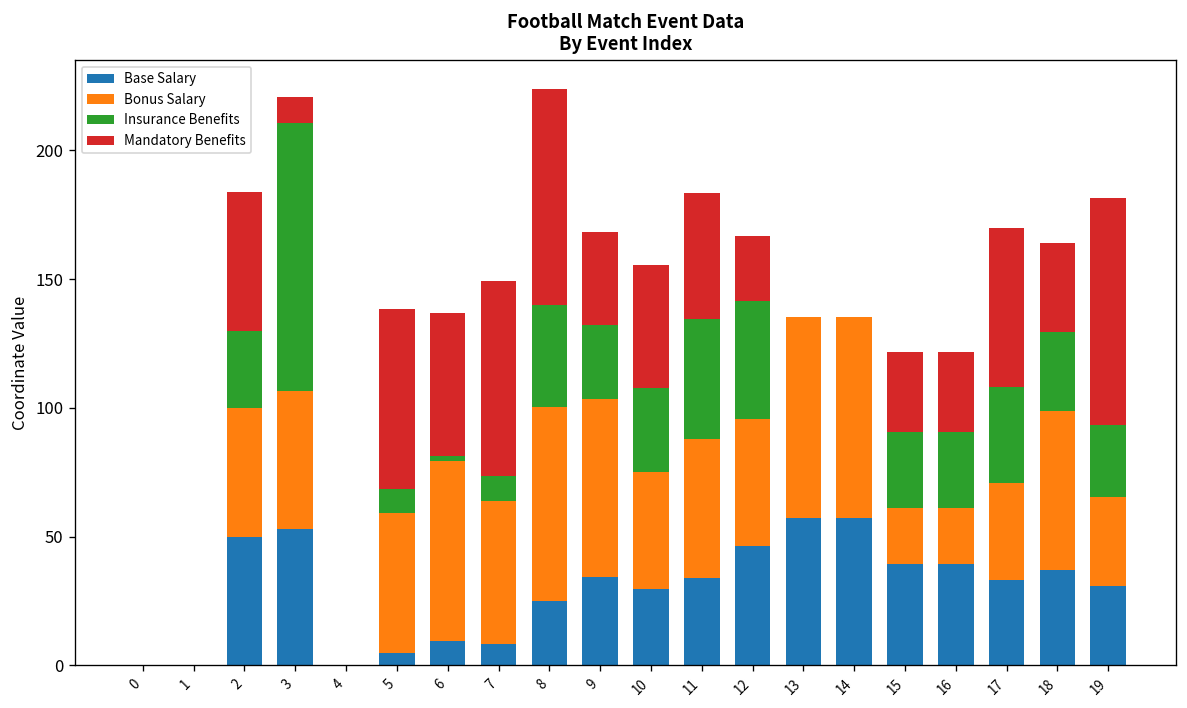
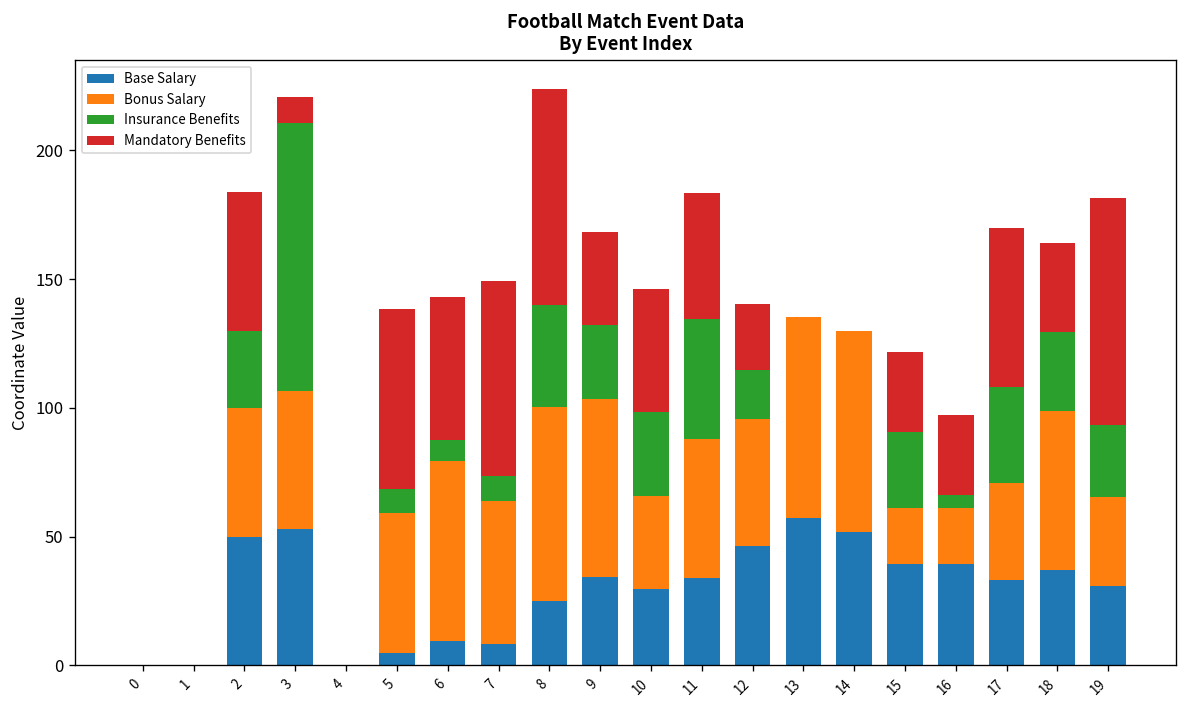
Insurance Benefits, 6: 2 -> 8
Bonus Salary, 10: 45 -> 36
Insurance Benefits, 12: 46 -> 19
Base Salary, 14: 57 -> 52
Insurance Benefits, 16: 30 -> 5
